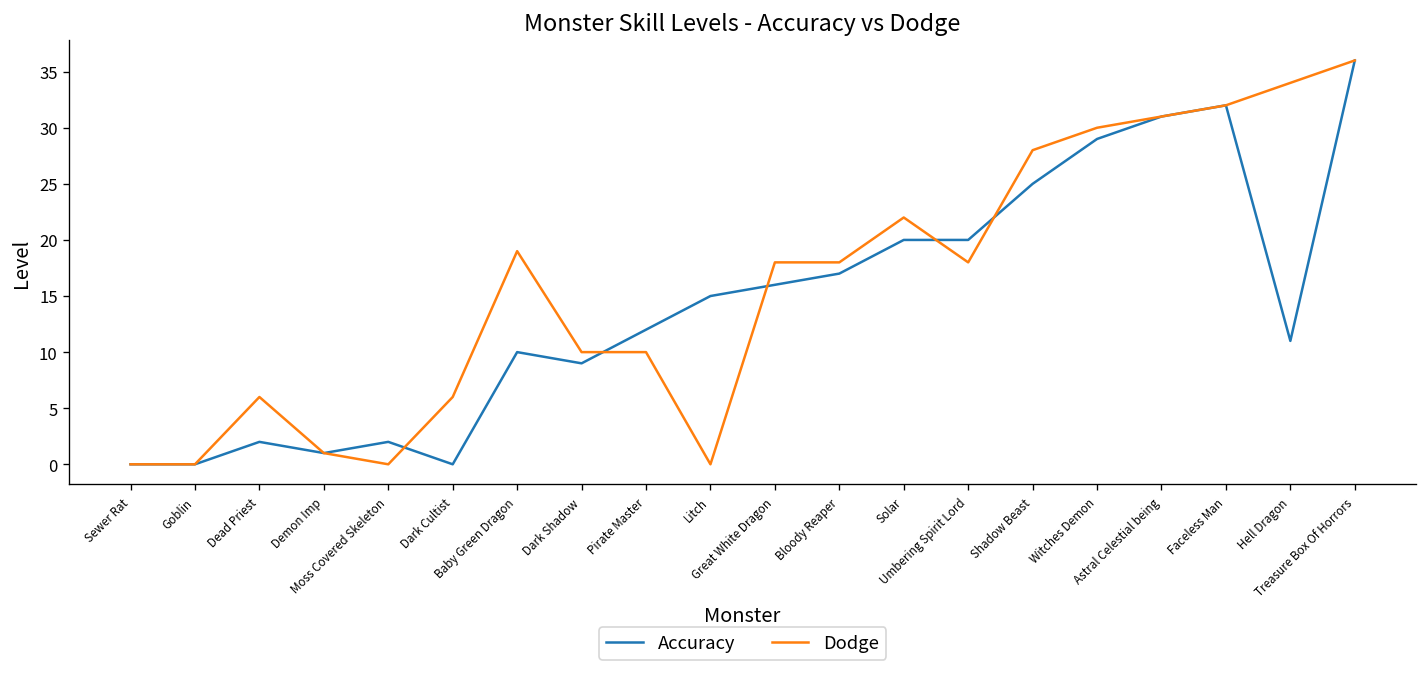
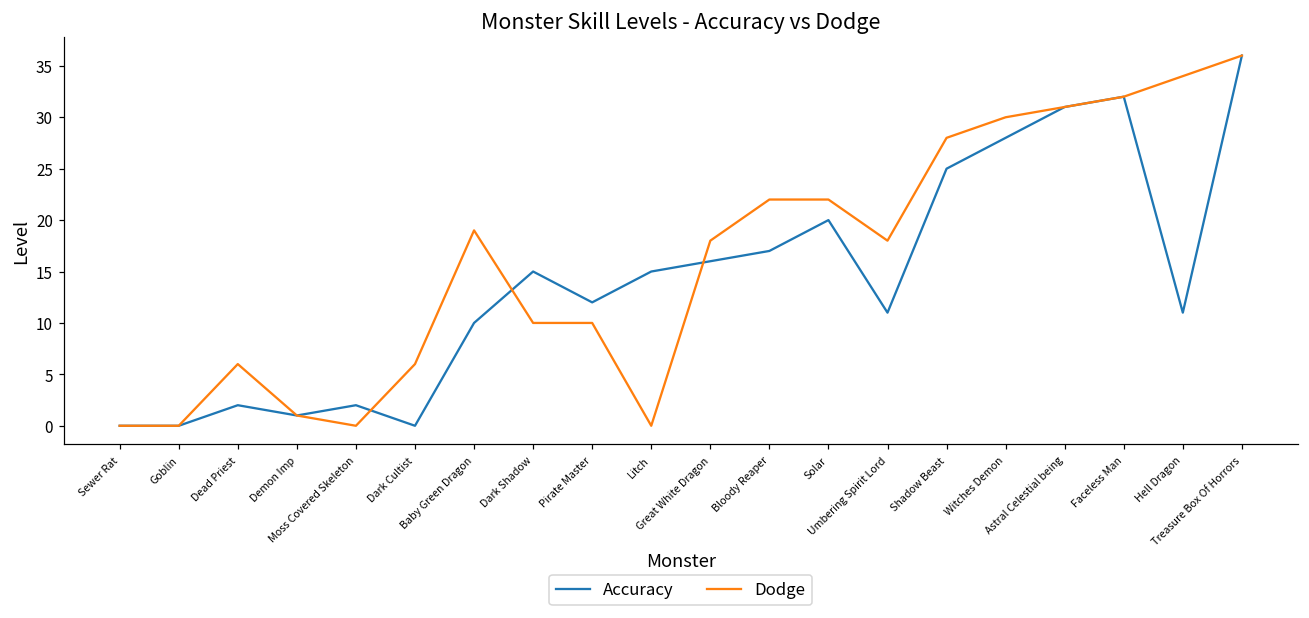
Accuracy, Dark Shadow: 9 -> 15
Dodge, Bloody Reaper: 18 -> 22
Accuracy, Umbering Spirit Lord: 20 -> 11
Accuracy, Witches Demon: 29 -> 28
